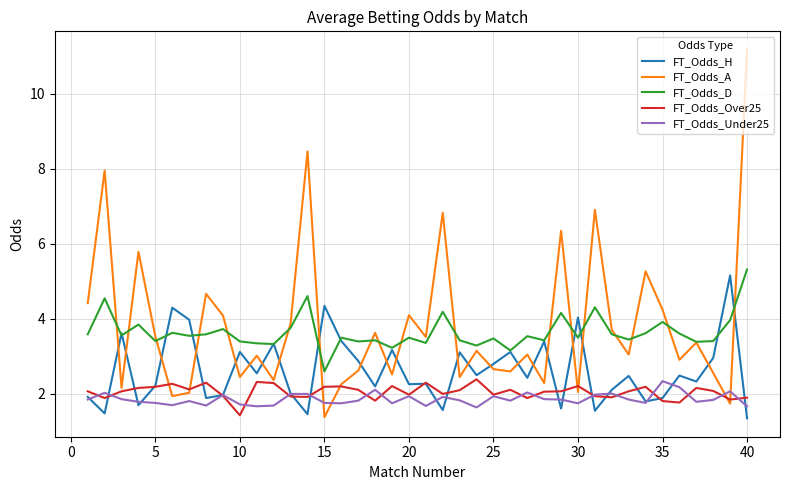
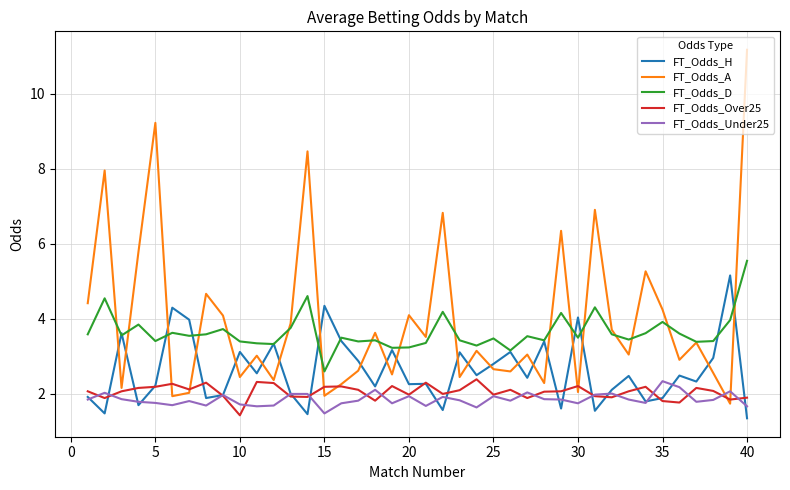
FT_Odds_A, 5: 3.5 -> 9.2
FT_Odds_A, 15: 1.4 -> 1.9
FT_Odds_Under25, 15: 1.8 -> 1.5
FT_Odds_D, 20: 3.5 -> 3.2
FT_Odds_D, 40: 5.3 -> 5.5
